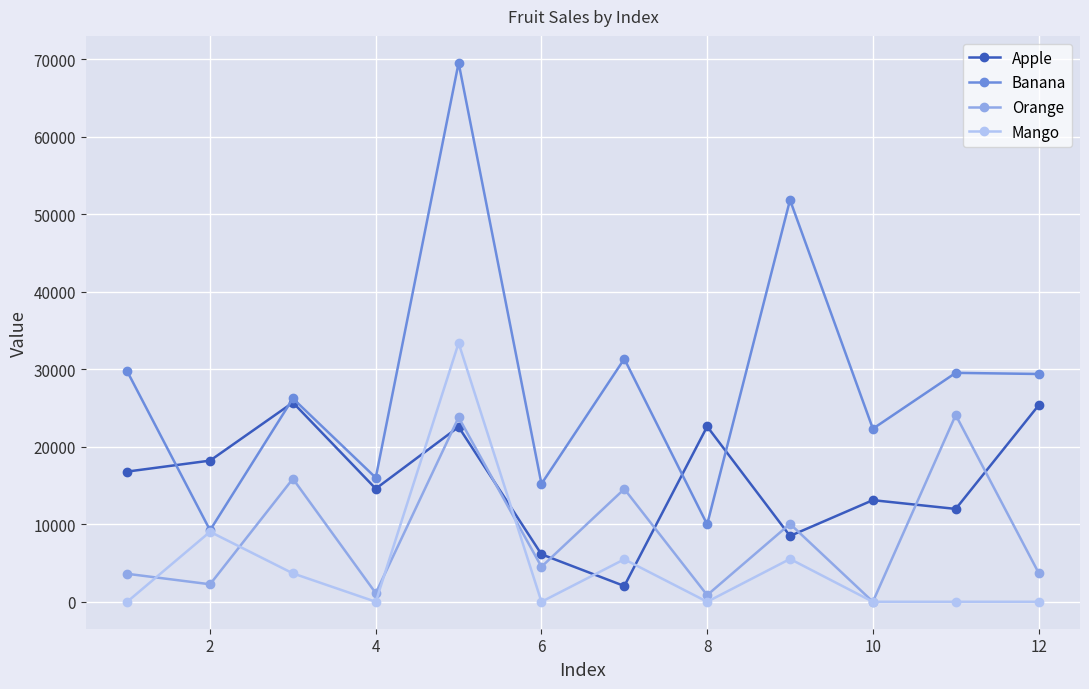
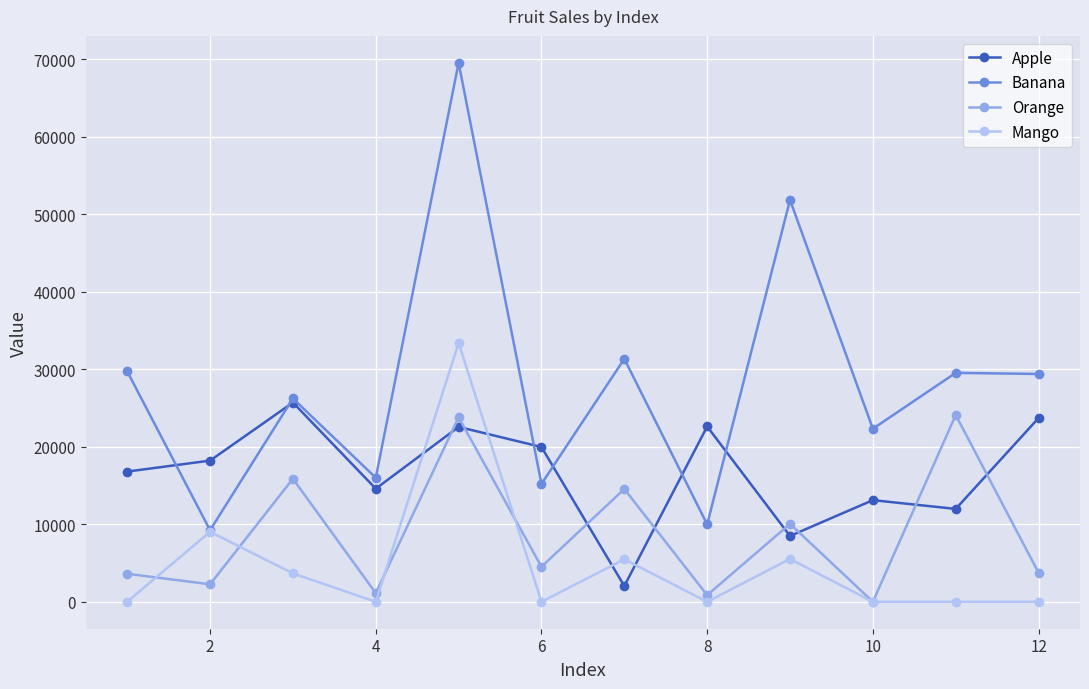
Apple, 6: 6000 -> 20000
Apple, 12: 25000 -> 24000
